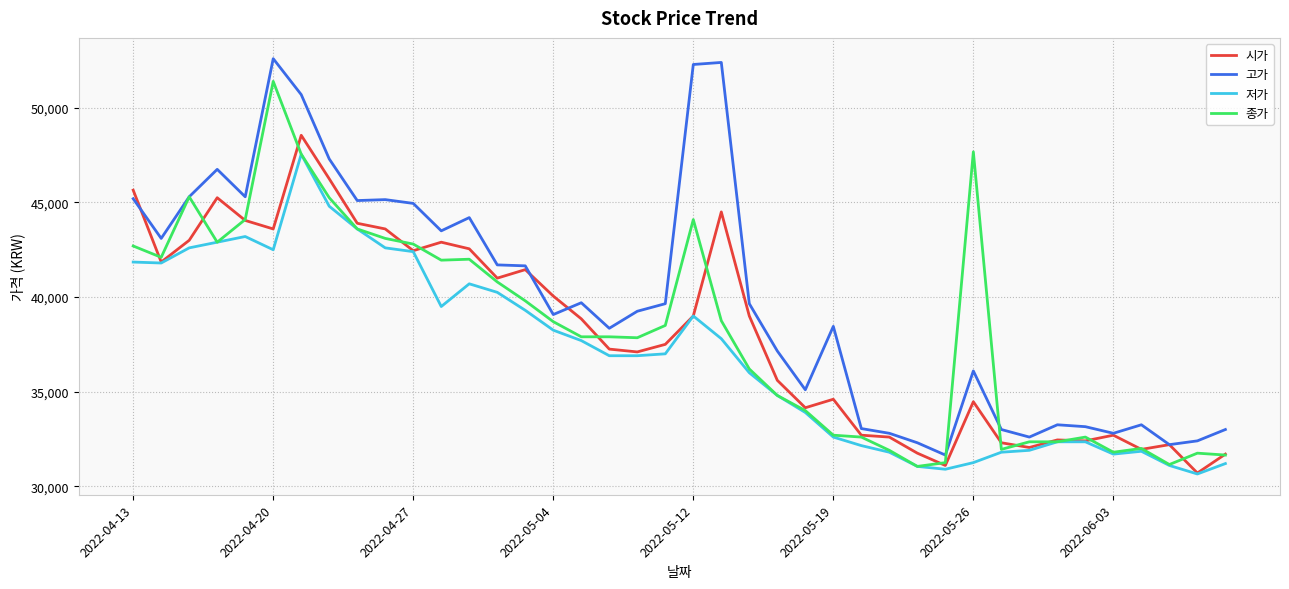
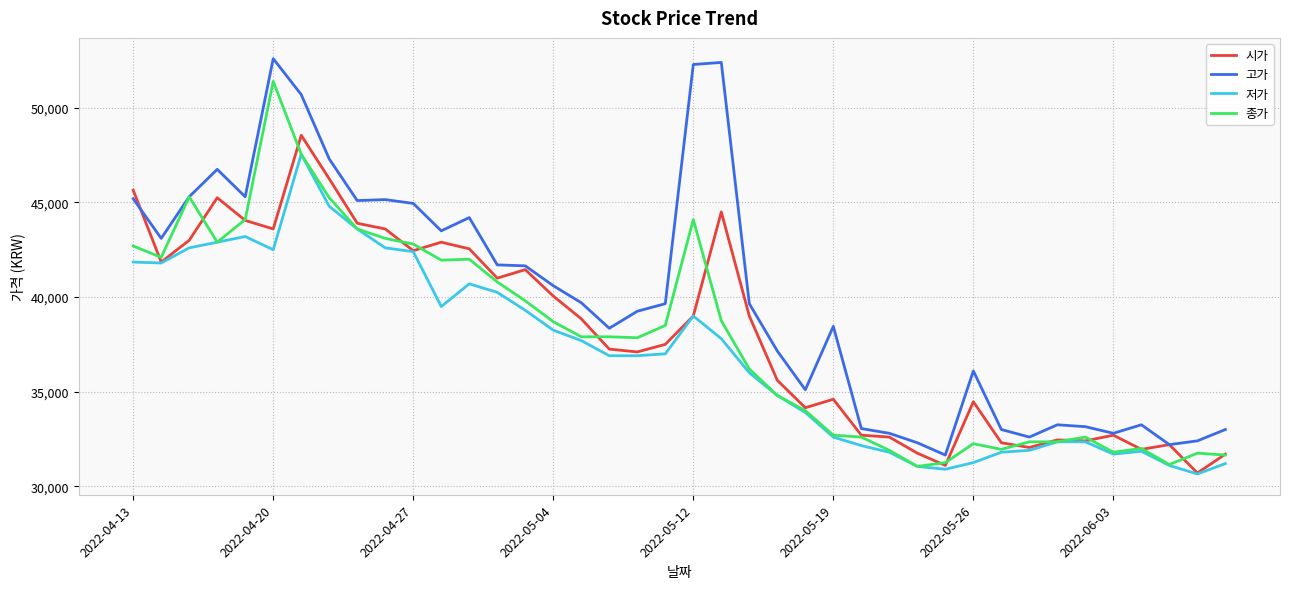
고가, 2022-05-04: 39,100 -> 40,600
종가, 2022-05-26: 47,700 -> 32,300
